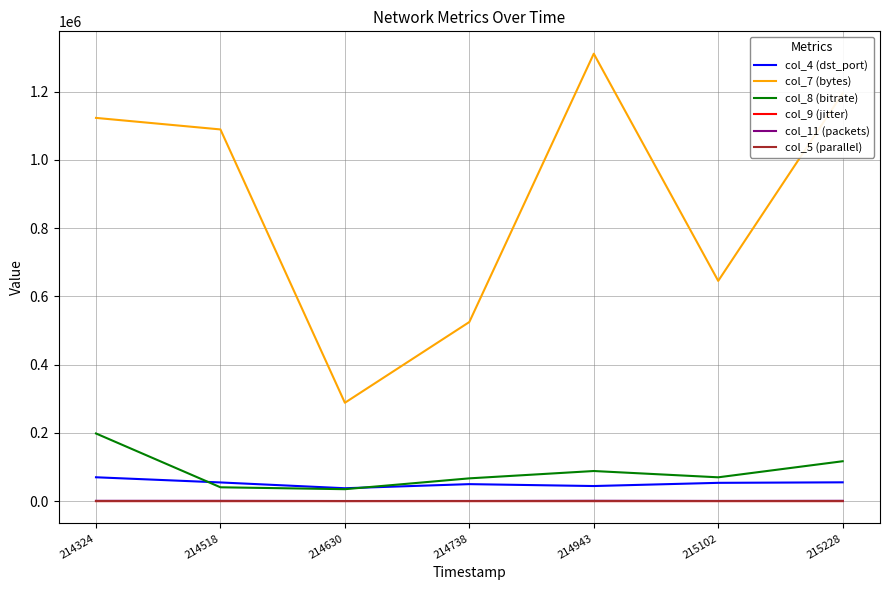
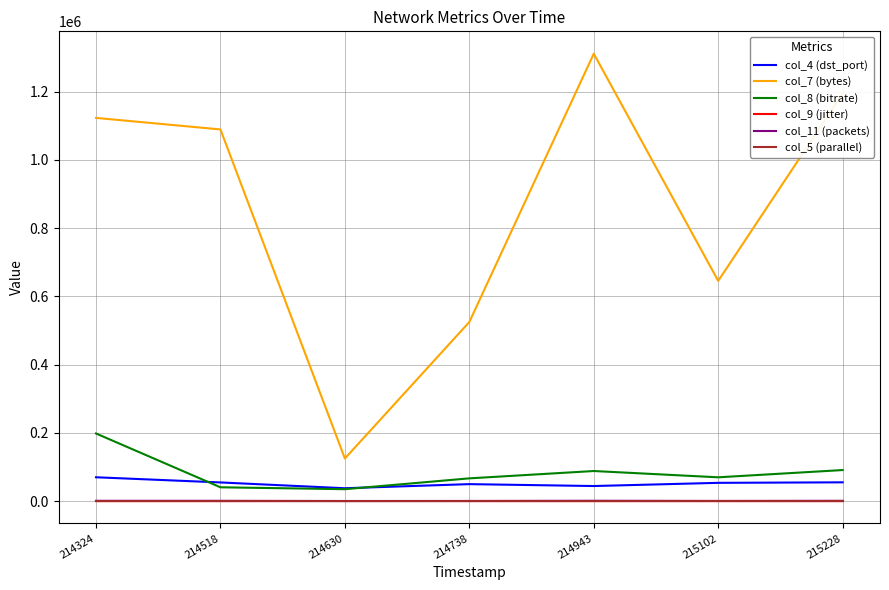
col_7 (bytes), 214630: 290000 -> 120000
col_8 (bitrate), 215228: 120000 -> 90000
